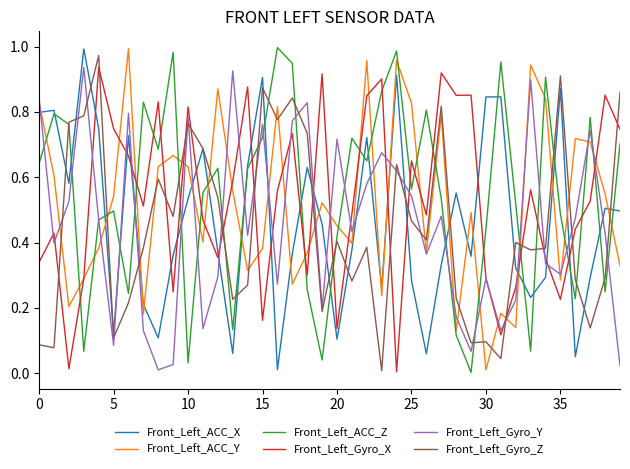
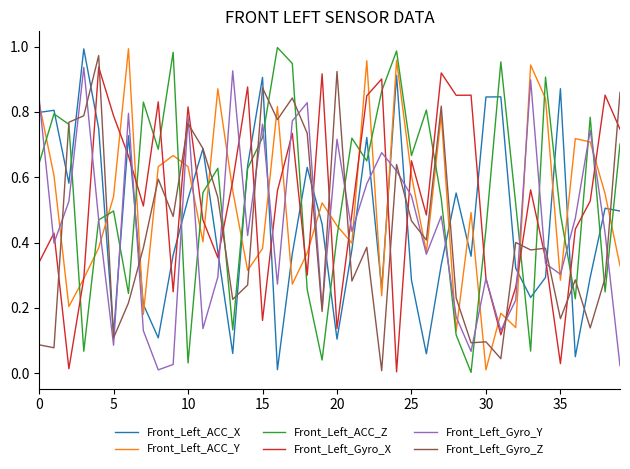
Front_Left_Gyro_X, 5: 0.75 -> 0.79
Front_Left_Gyro_Z, 20: 0.40 -> 0.92
Front_Left_ACC_Y, 25: 0.83 -> 0.61
Front_Left_ACC_Z, 25: 0.56 -> 0.67
Front_Left_Gyro_X, 35: 0.23 -> 0.03
Front_Left_Gyro_Z, 35: 0.91 -> 0.17
